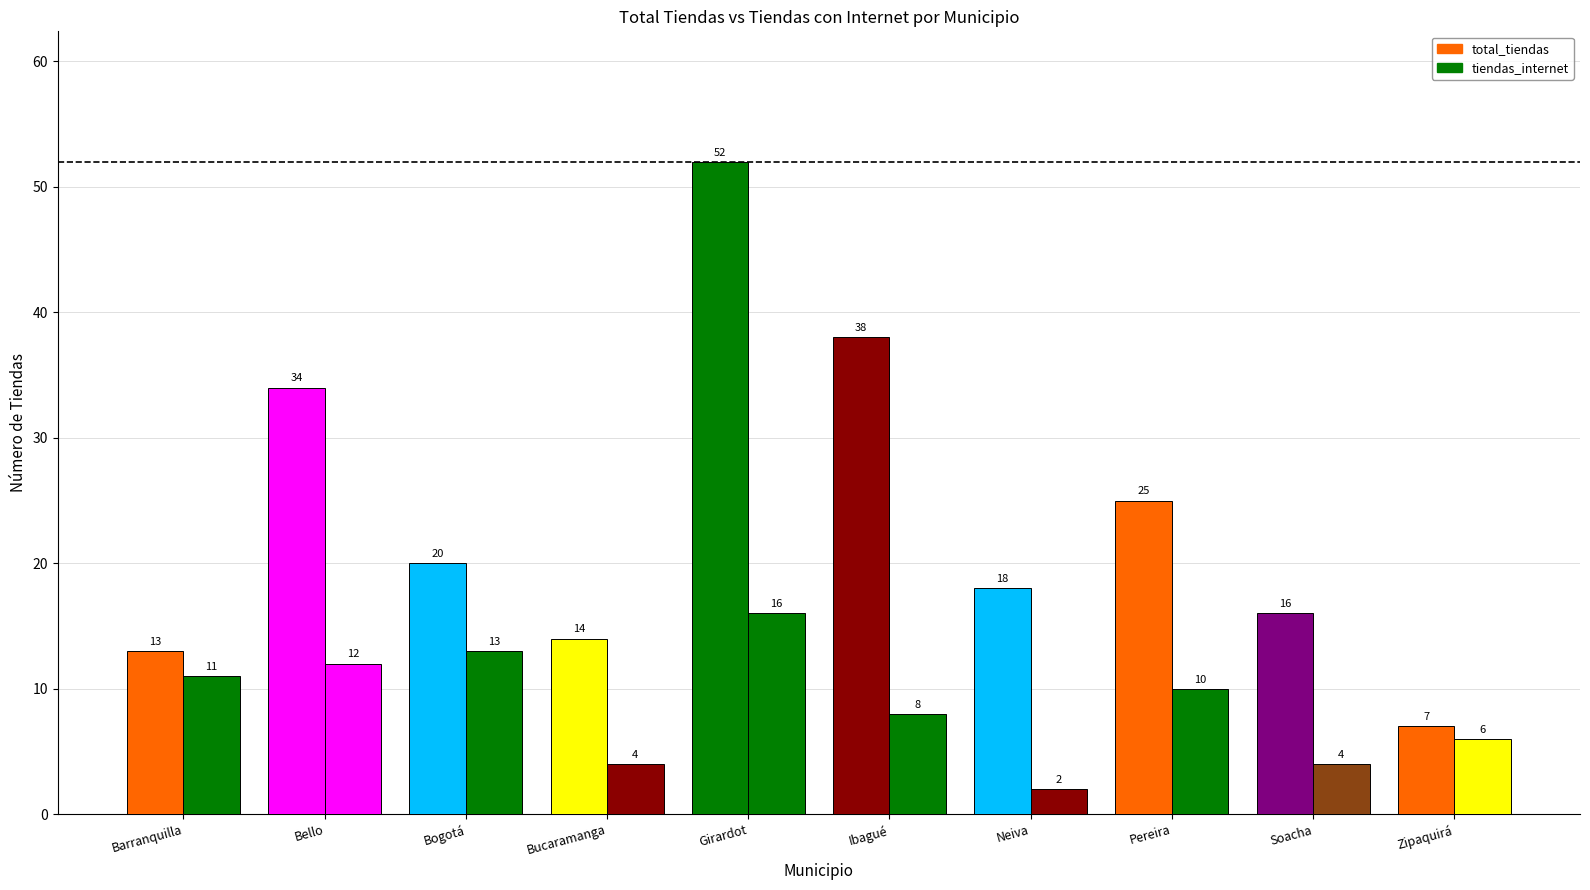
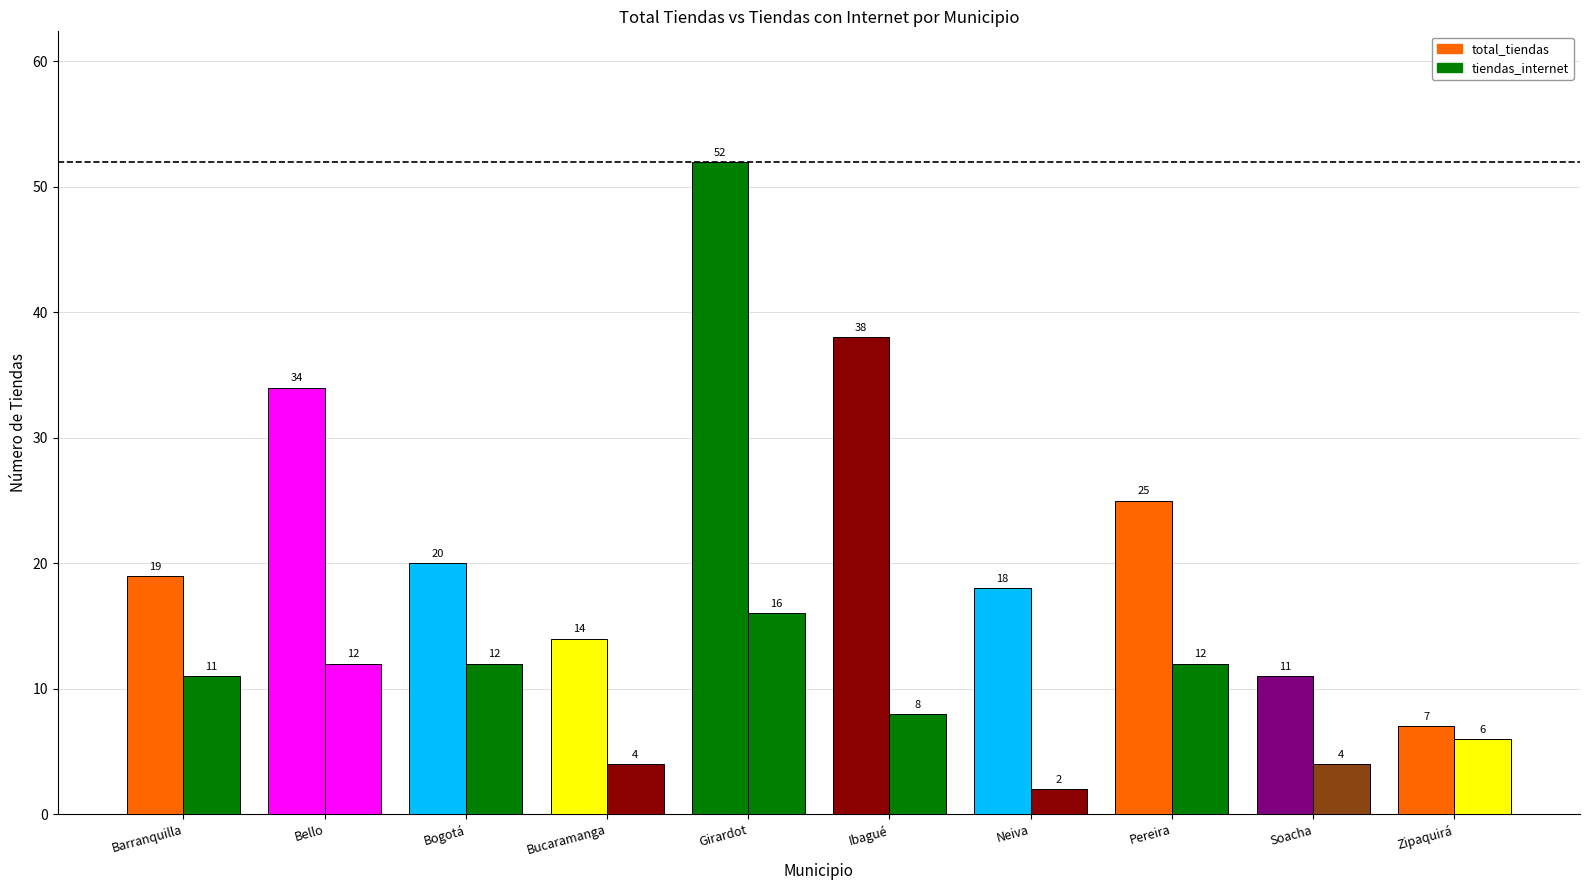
total_tiendas, Barranquilla: 13 -> 19
tiendas_internet, Bogotá: 13 -> 12
tiendas_internet, Pereira: 10 -> 12
total_tiendas, Soacha: 16 -> 11
